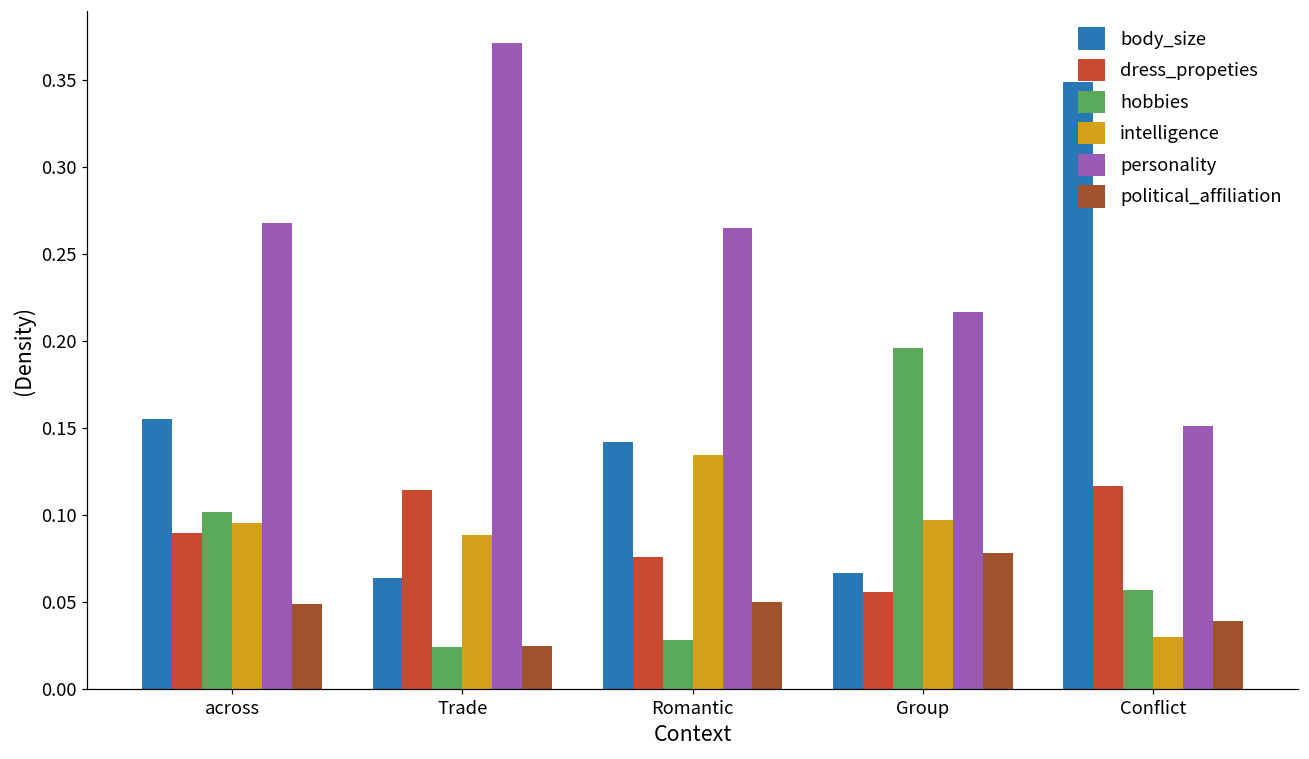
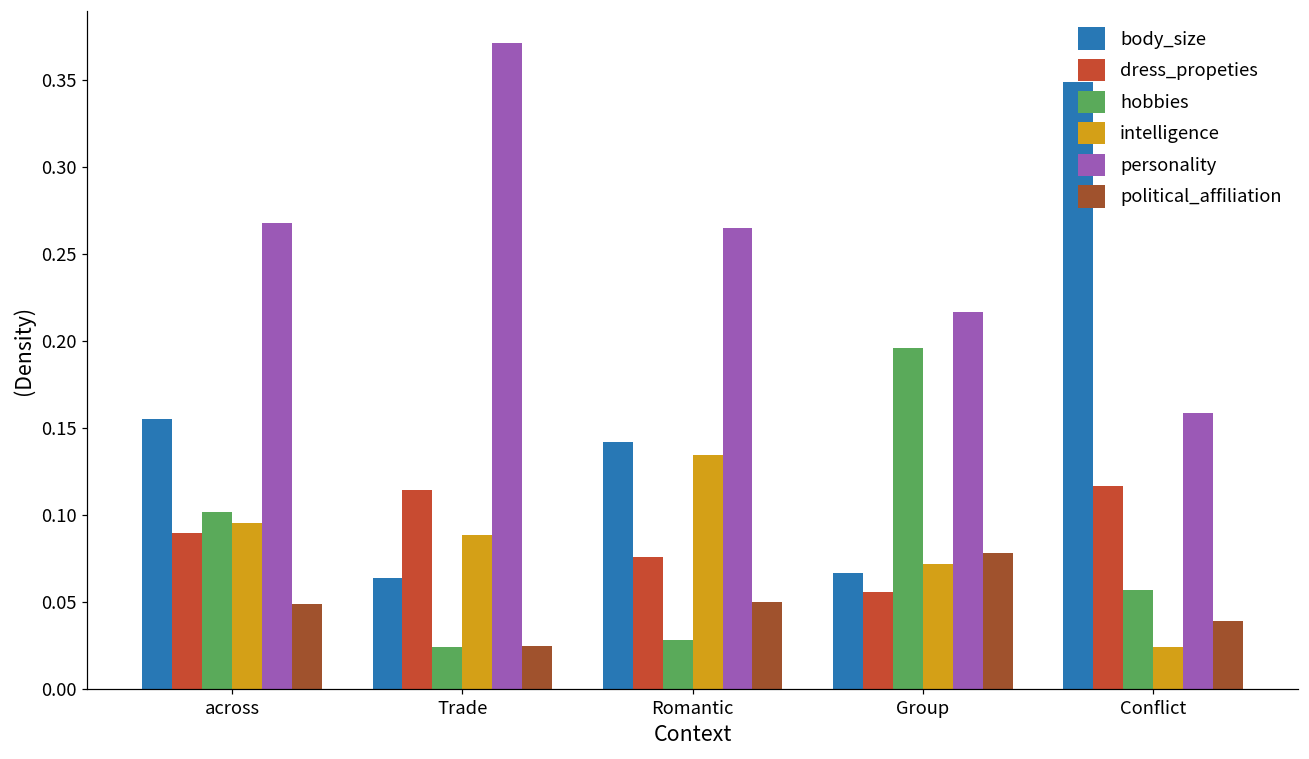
intelligence, Group: 0.098 -> 0.072
intelligence, Conflict: 0.030 -> 0.024
personality, Conflict: 0.151 -> 0.159
